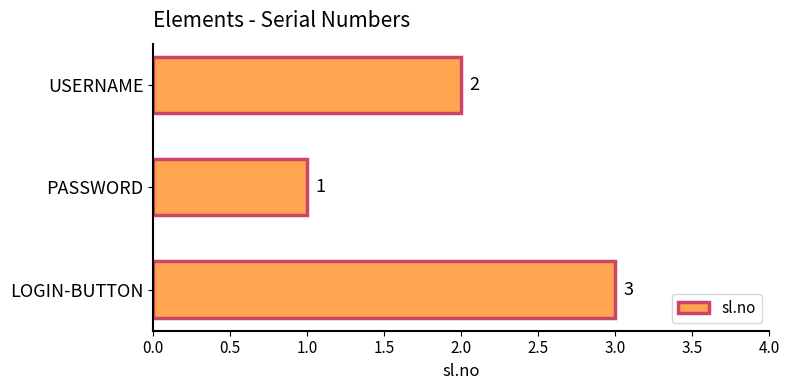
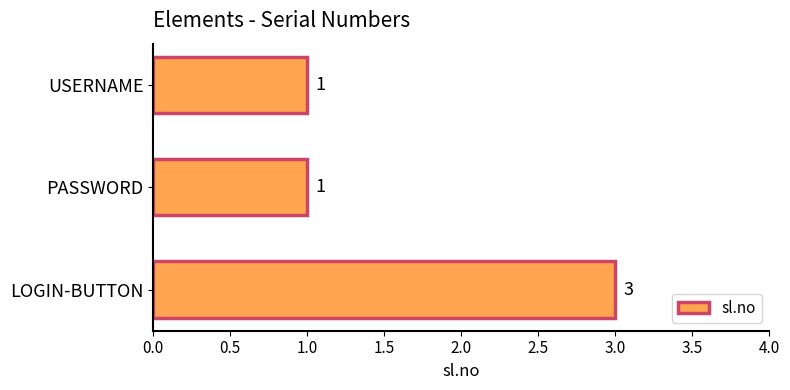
USERNAME: 2 -> 1
